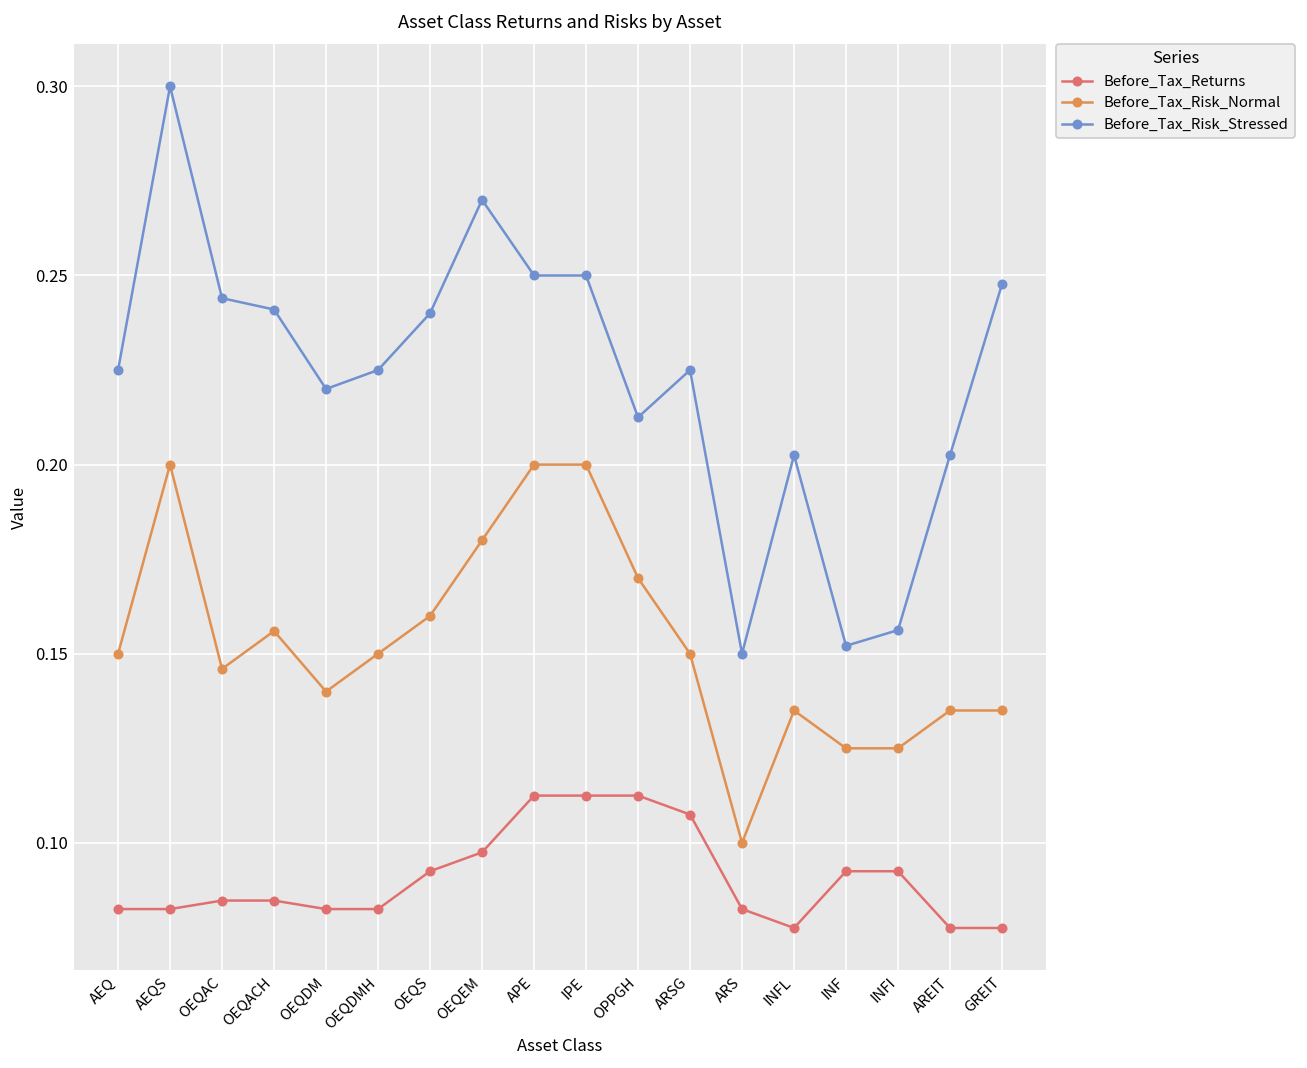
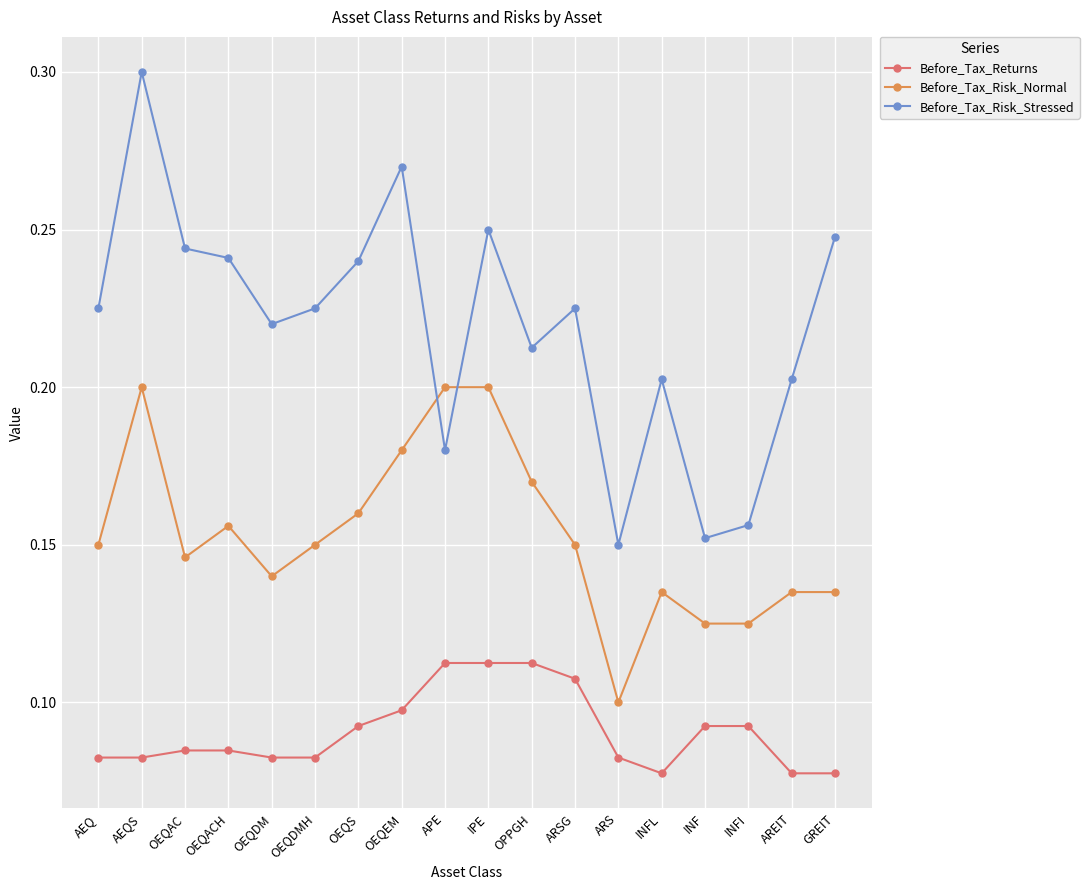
Before_Tax_Risk_Stressed, APE: 0.25 -> 0.18
